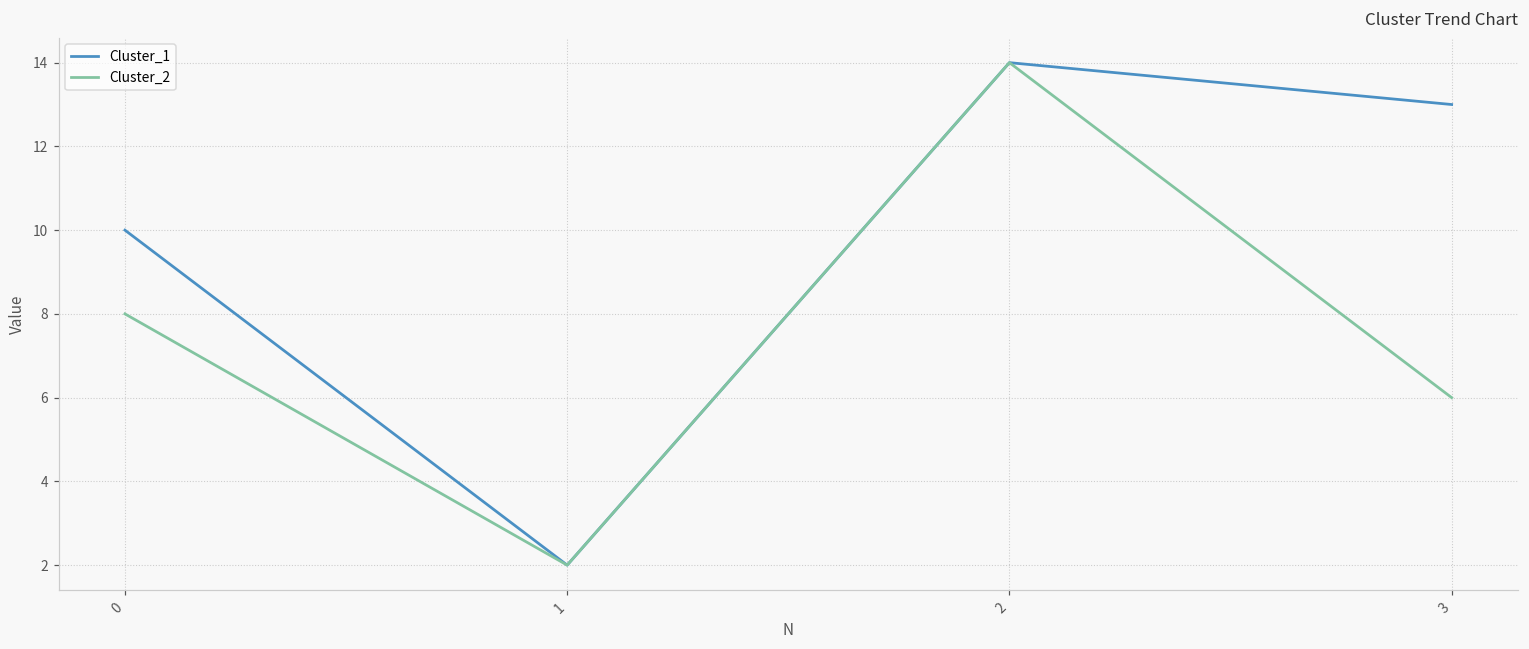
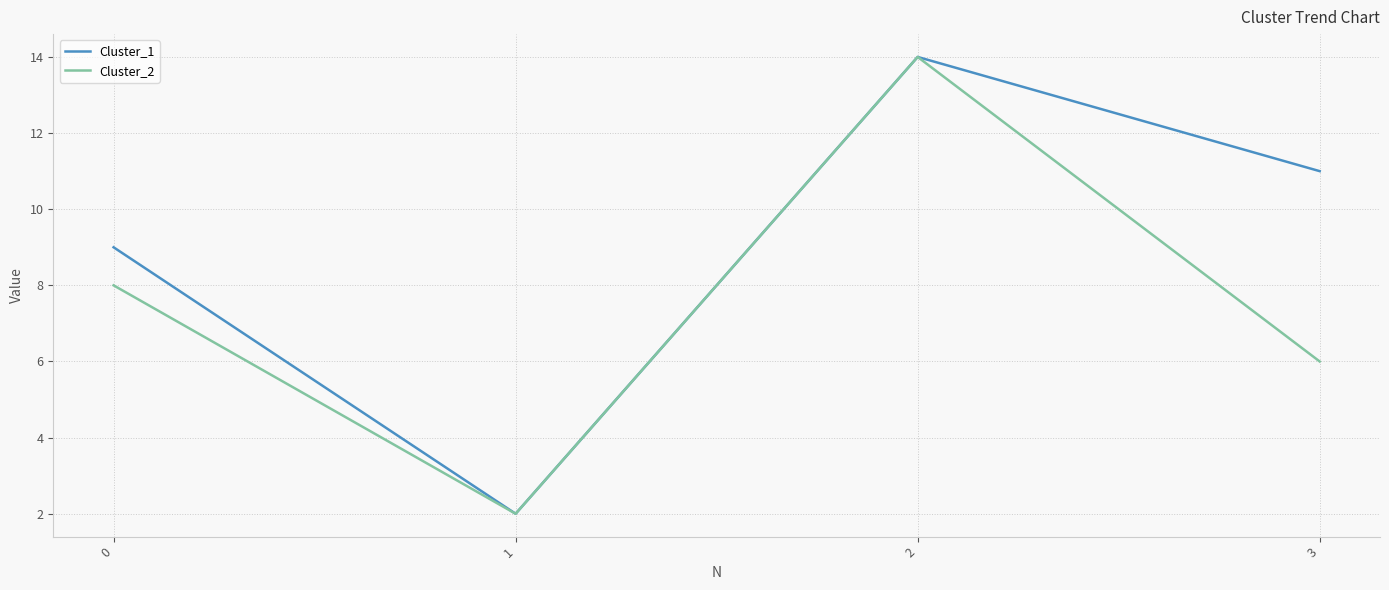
Cluster_1, 0: 10 -> 9
Cluster_1, 3: 13 -> 11
